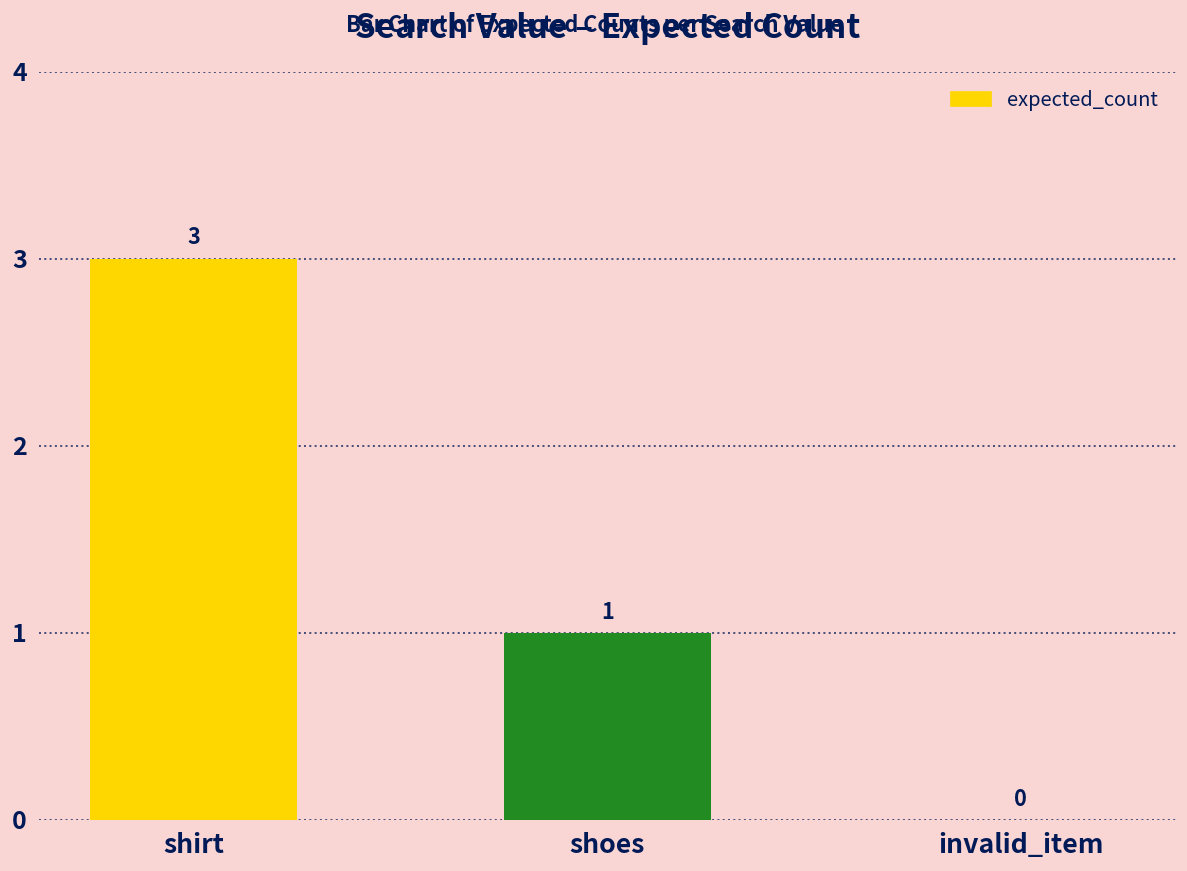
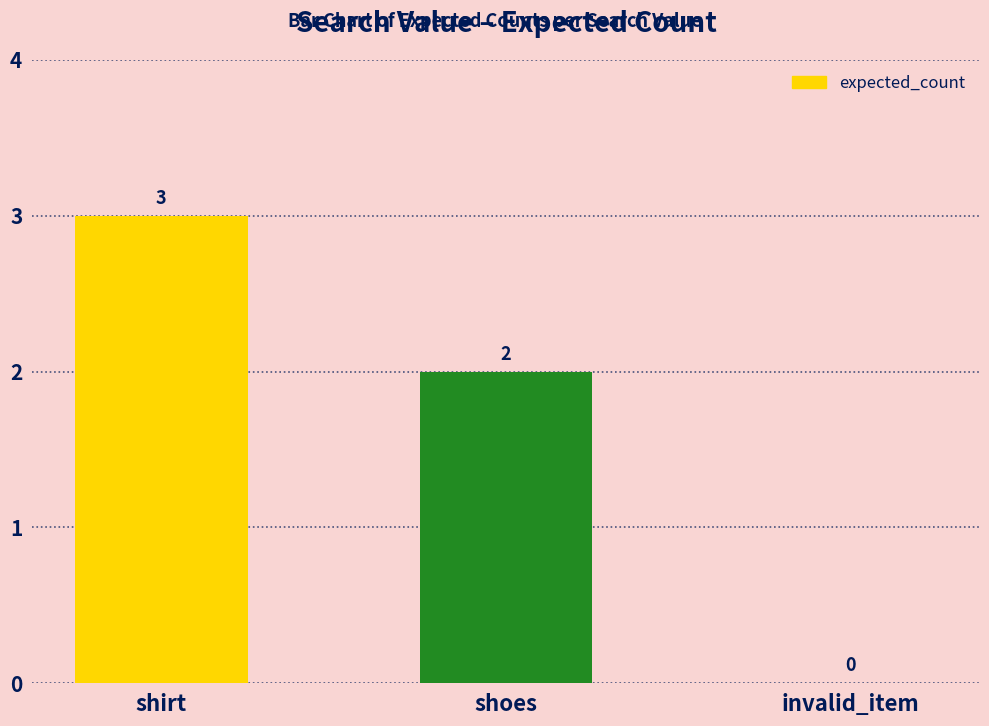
shoes: 1 -> 2
